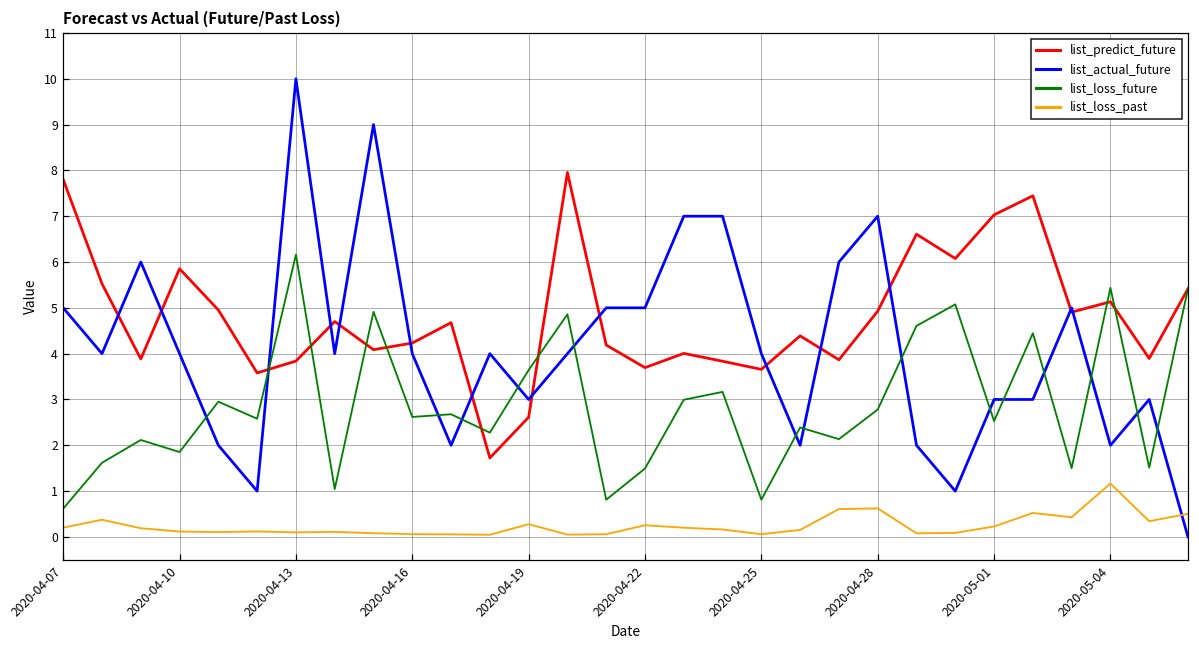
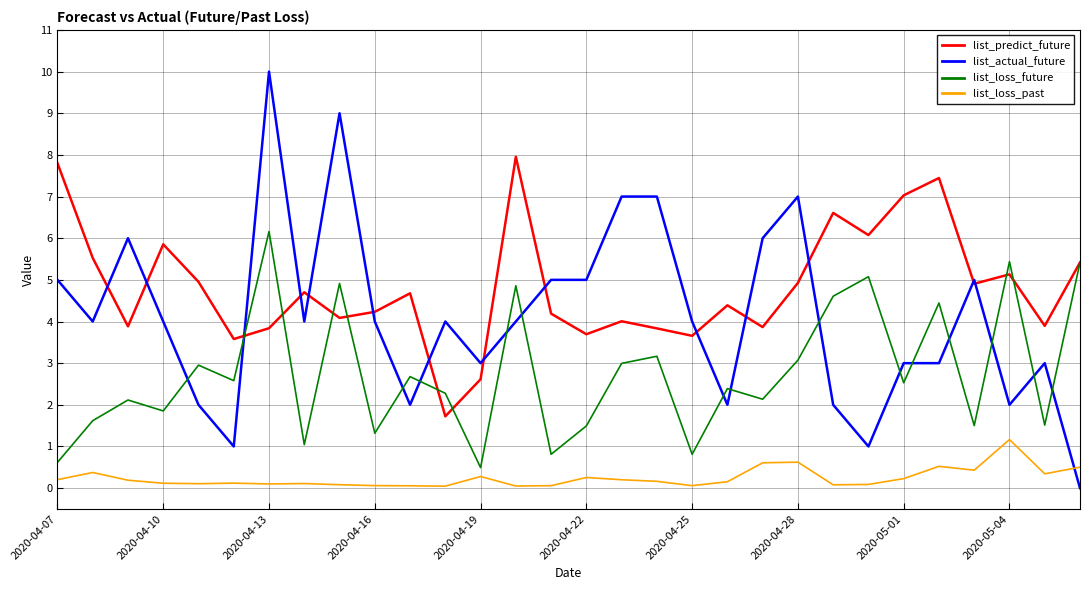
list_loss_future, 2020-04-16: 2.6 -> 1.3
list_loss_future, 2020-04-19: 3.6 -> 0.5
list_loss_future, 2020-04-28: 2.8 -> 3.1
